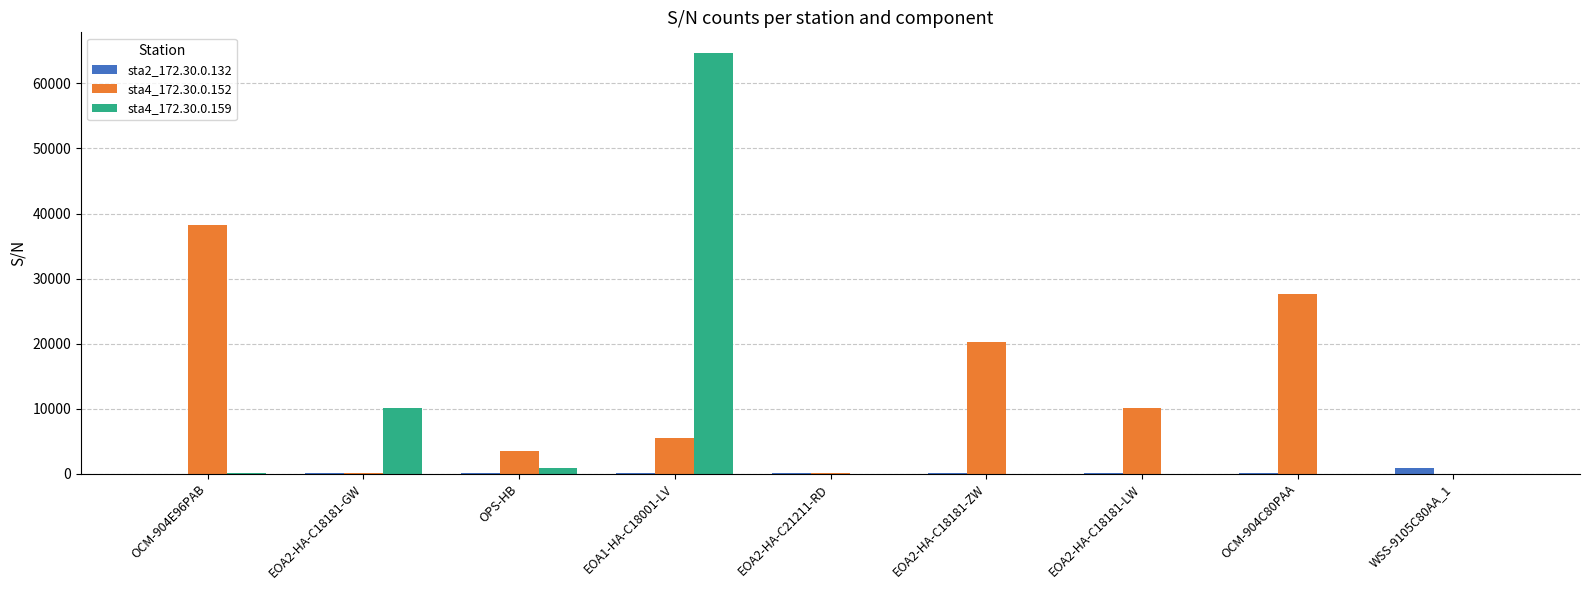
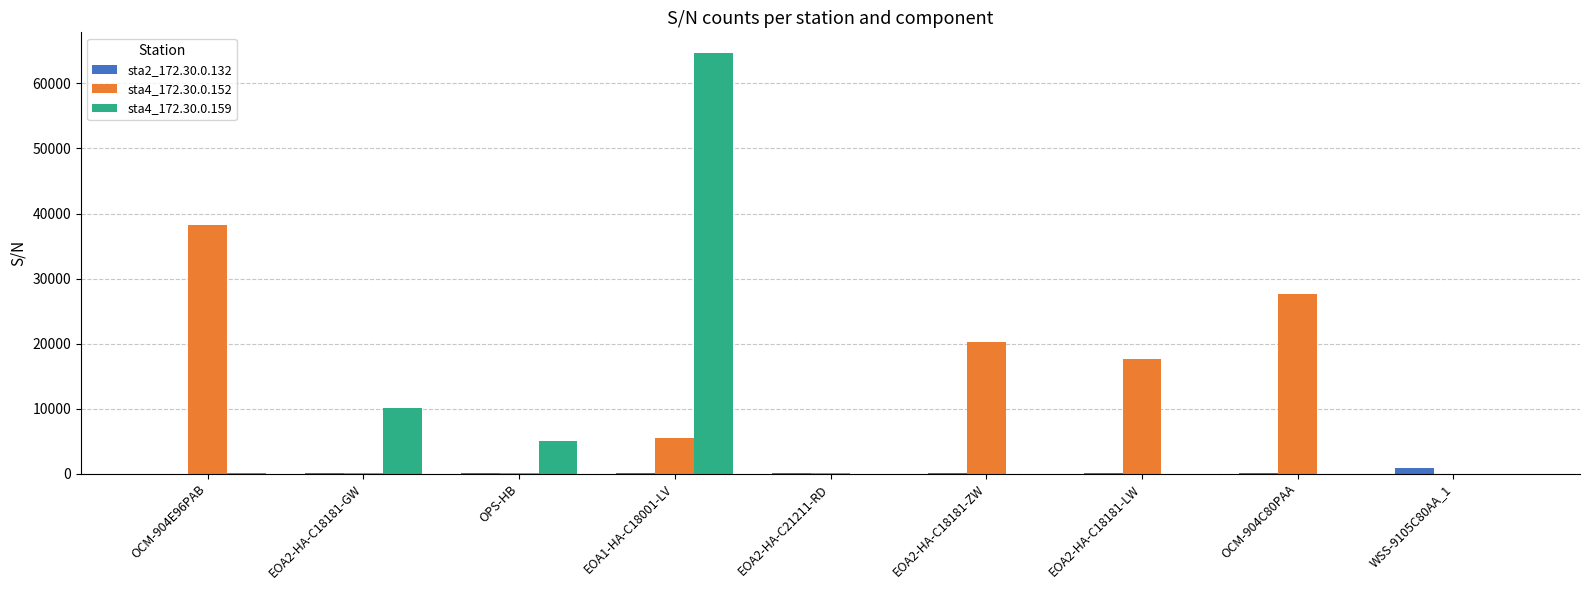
sta4_172.30.0.152, OPS-HB: 3000 -> 0
sta4_172.30.0.159, OPS-HB: 1000 -> 5000
sta4_172.30.0.152, EOA2-HA-C18181-LW: 10000 -> 18000
